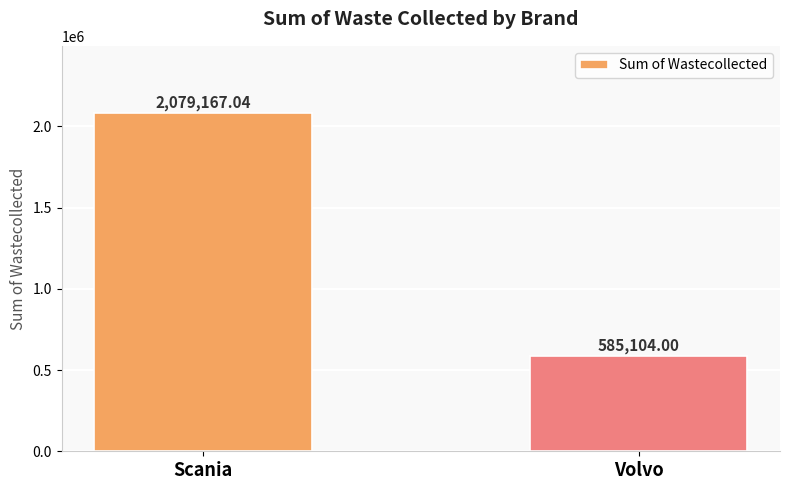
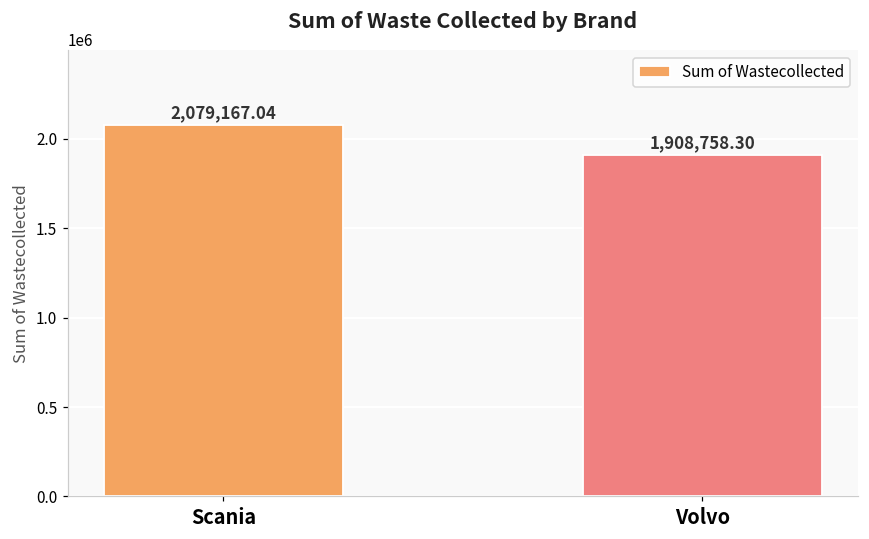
Volvo: 585,104.00 -> 1,908,758.30
